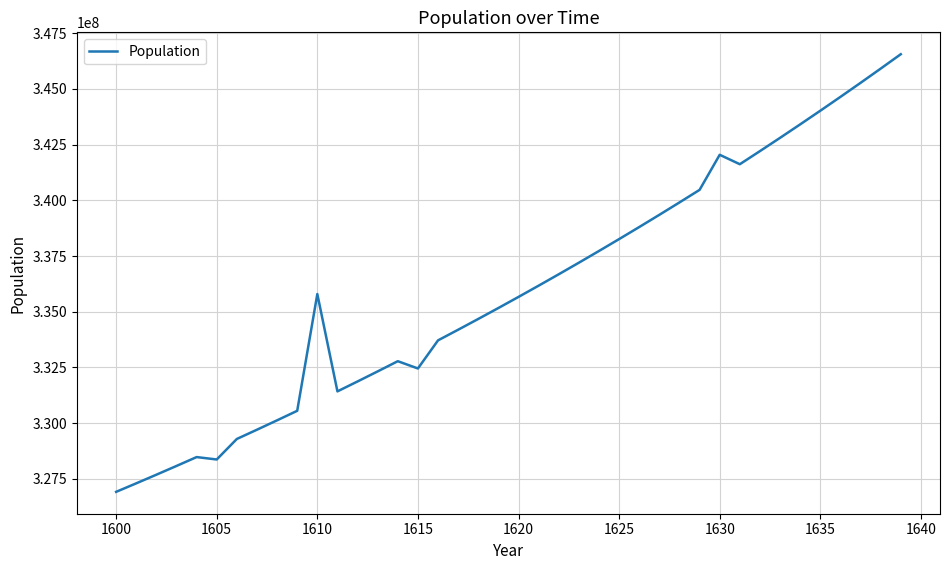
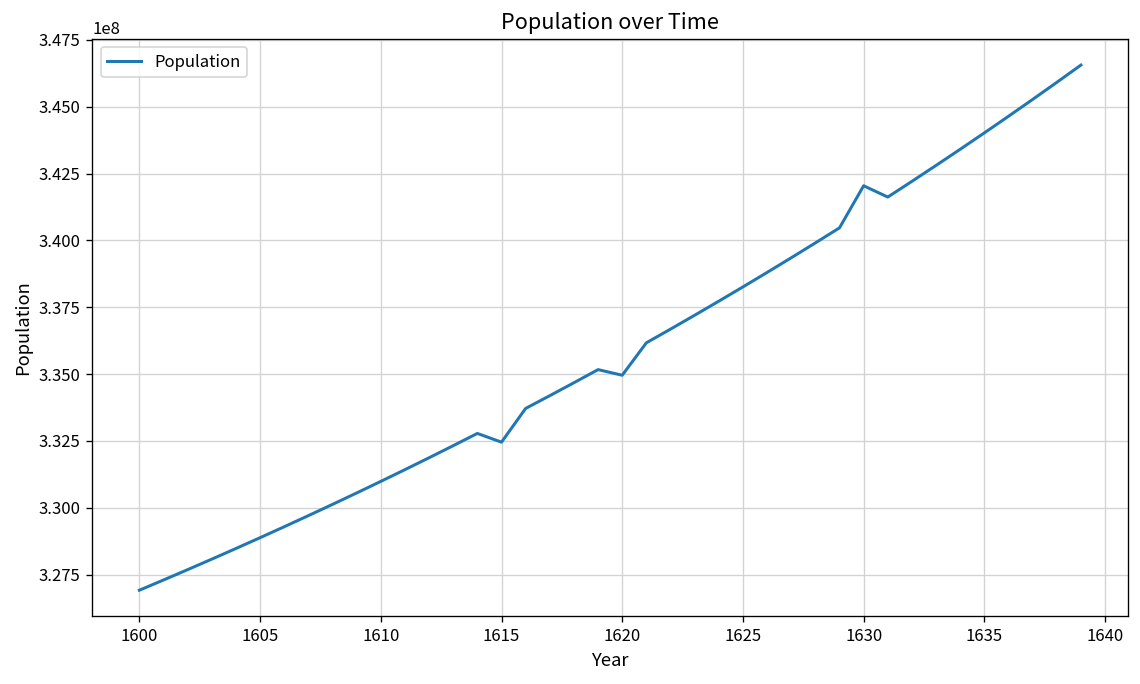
1605: 328400000 -> 328900000
1610: 335800000 -> 331000000
1620: 335700000 -> 335000000
